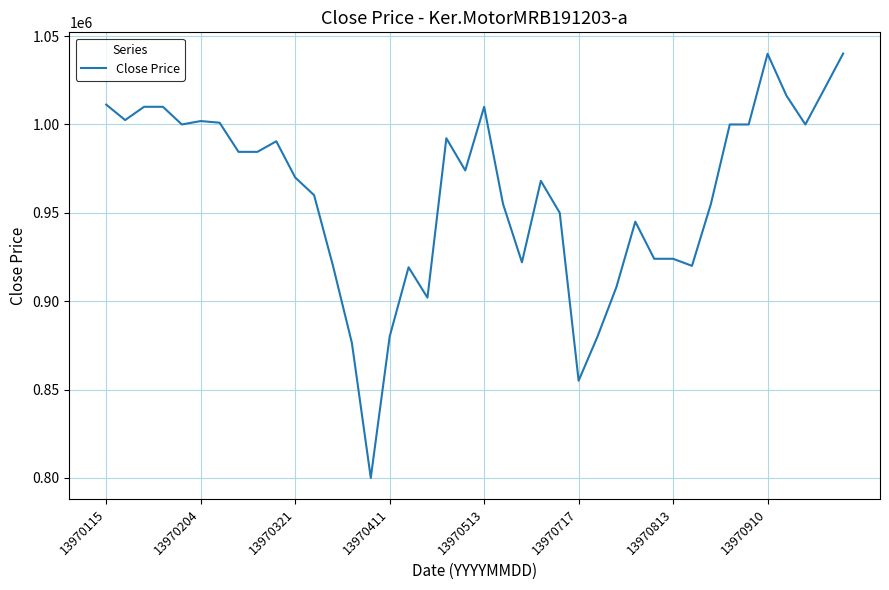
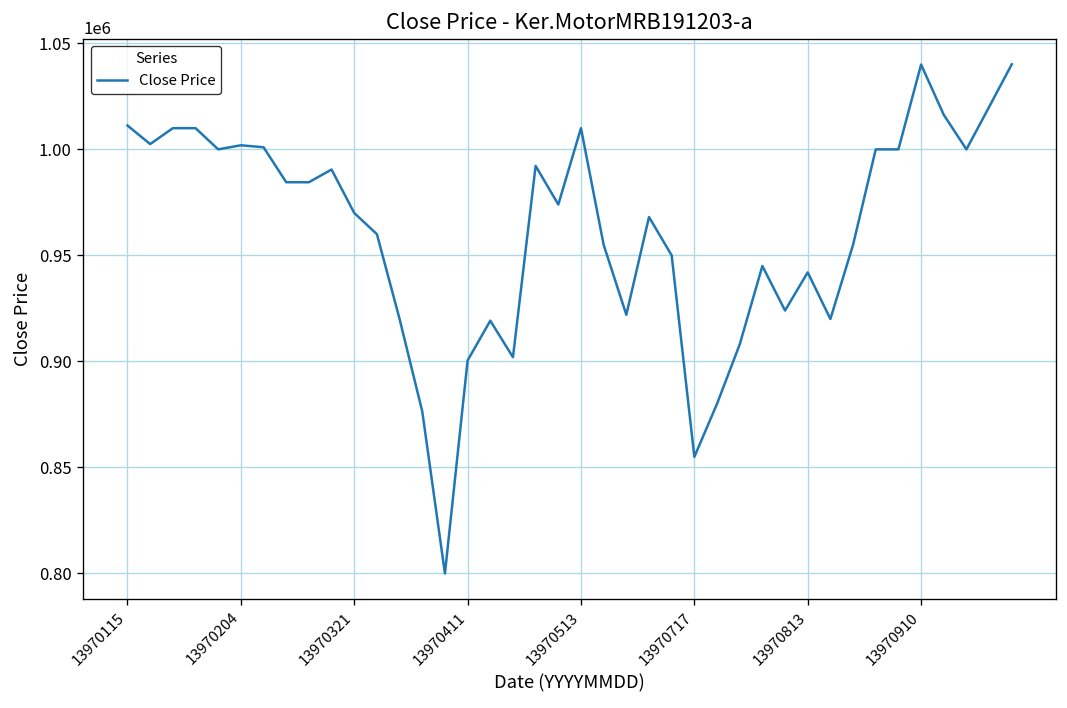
13970411: 880000 -> 900000
13970813: 924000 -> 942000
